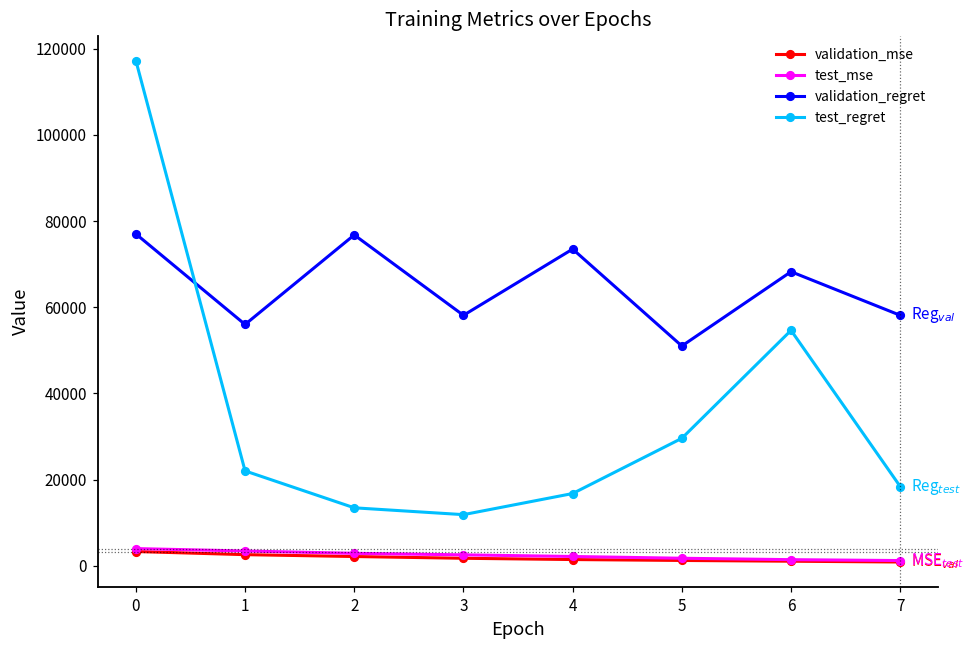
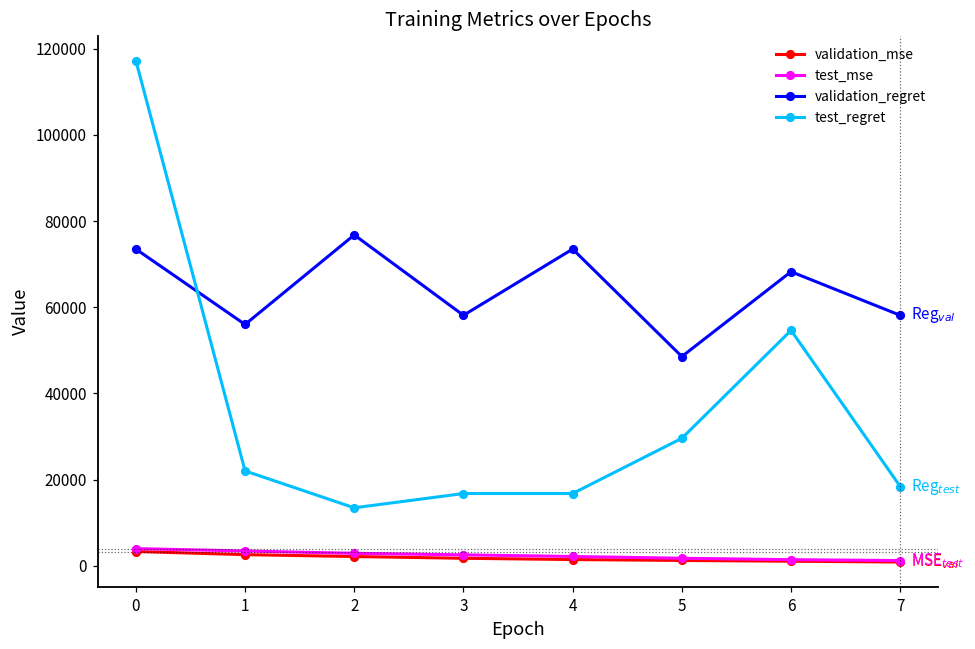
validation_regret, 0: 77000 -> 74000
test_regret, 3: 12000 -> 17000
validation_regret, 5: 51000 -> 49000
